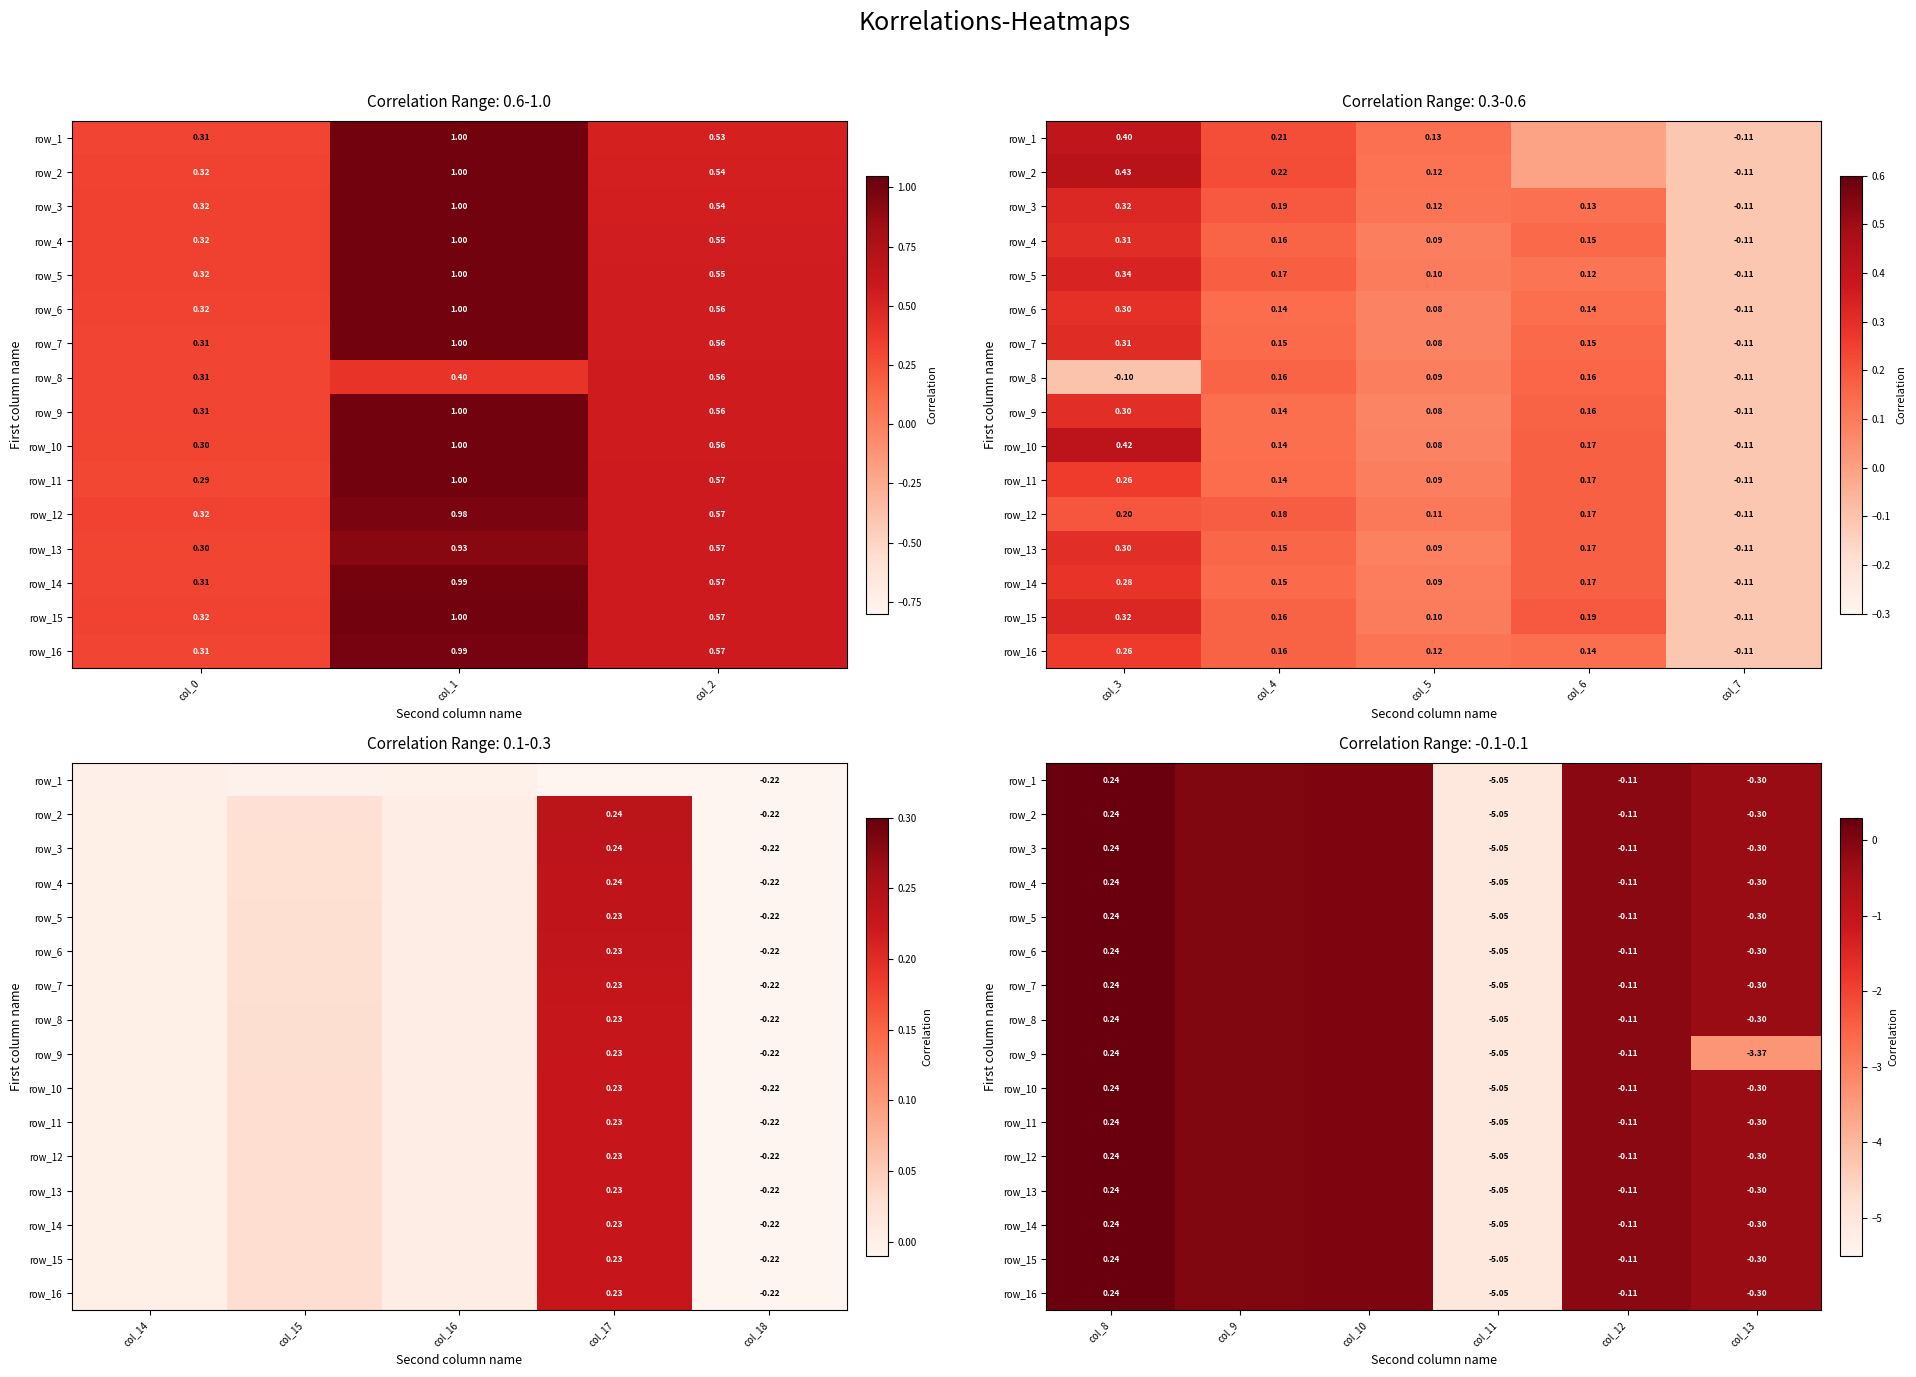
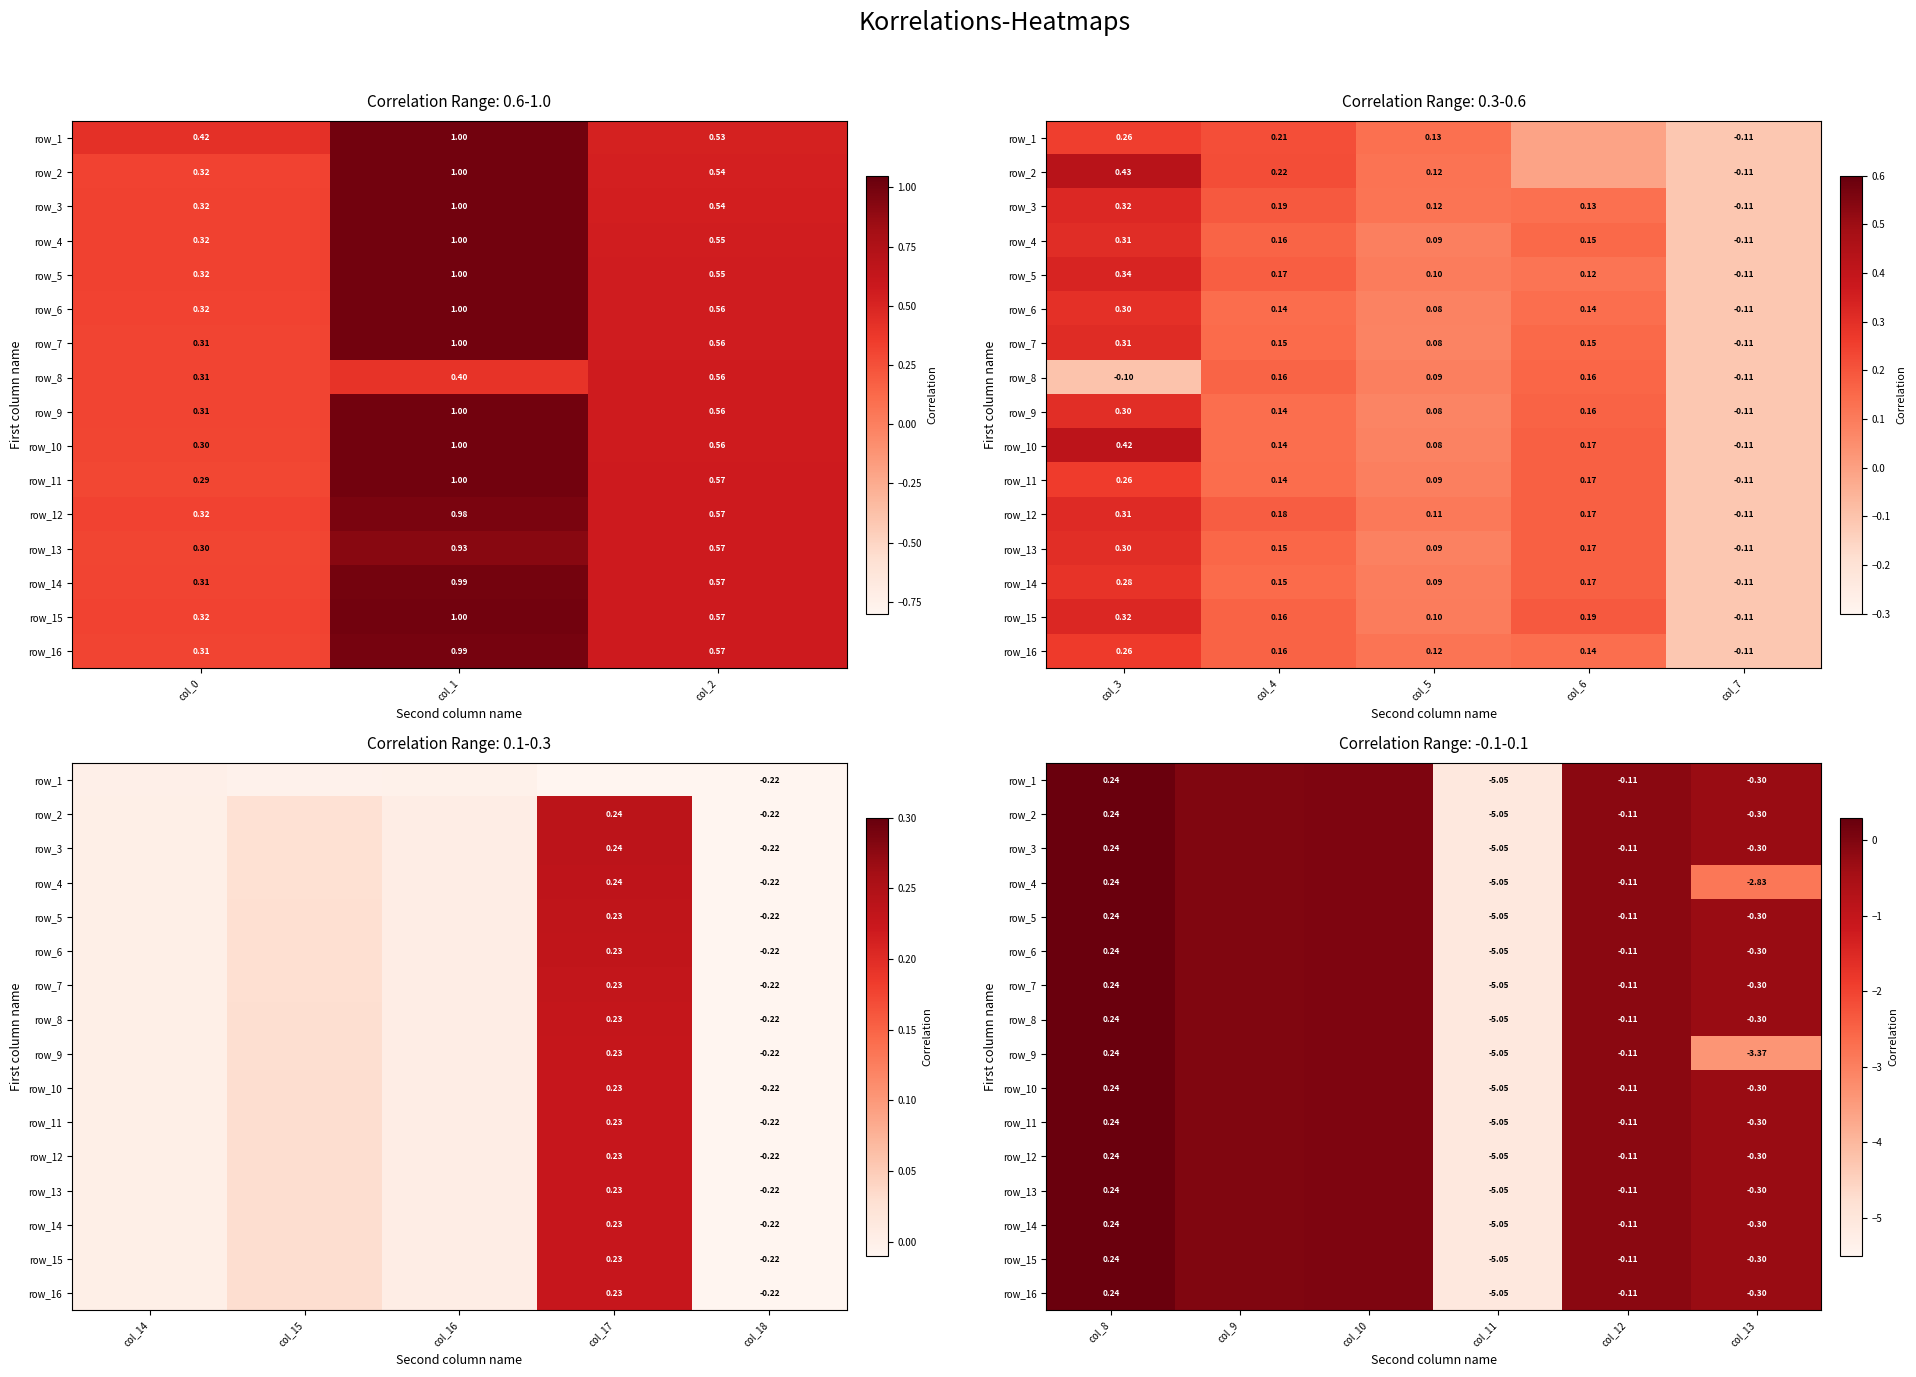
Correlation Range: 0.6-1.0, row_1, col_0: 0.31 -> 0.42
Correlation Range: 0.3-0.6, row_1, col_3: 0.40 -> 0.26
Correlation Range: 0.3-0.6, row_12, col_3: 0.20 -> 0.31
Correlation Range: -0.1-0.1, row_4, col_13: -0.30 -> -2.83
